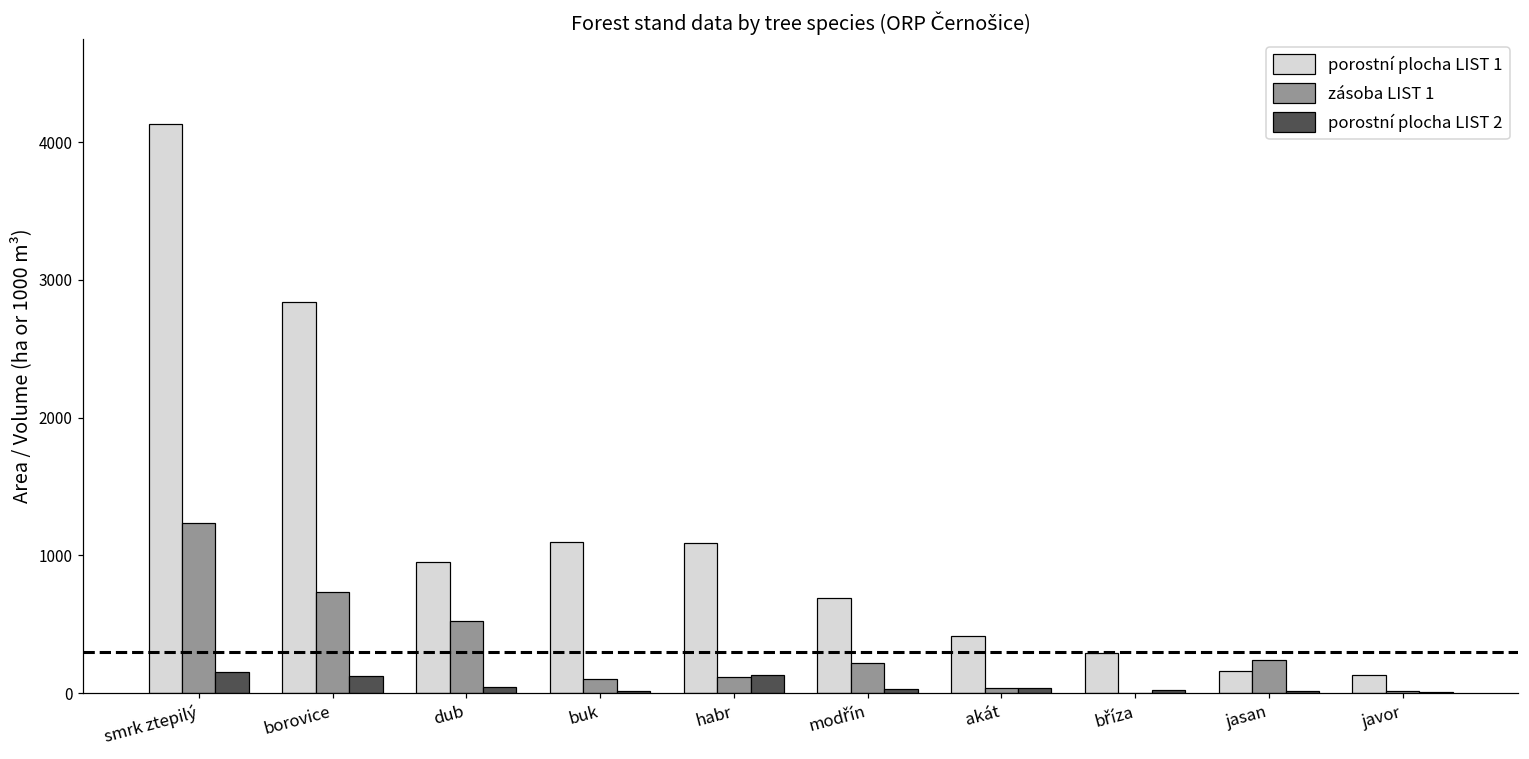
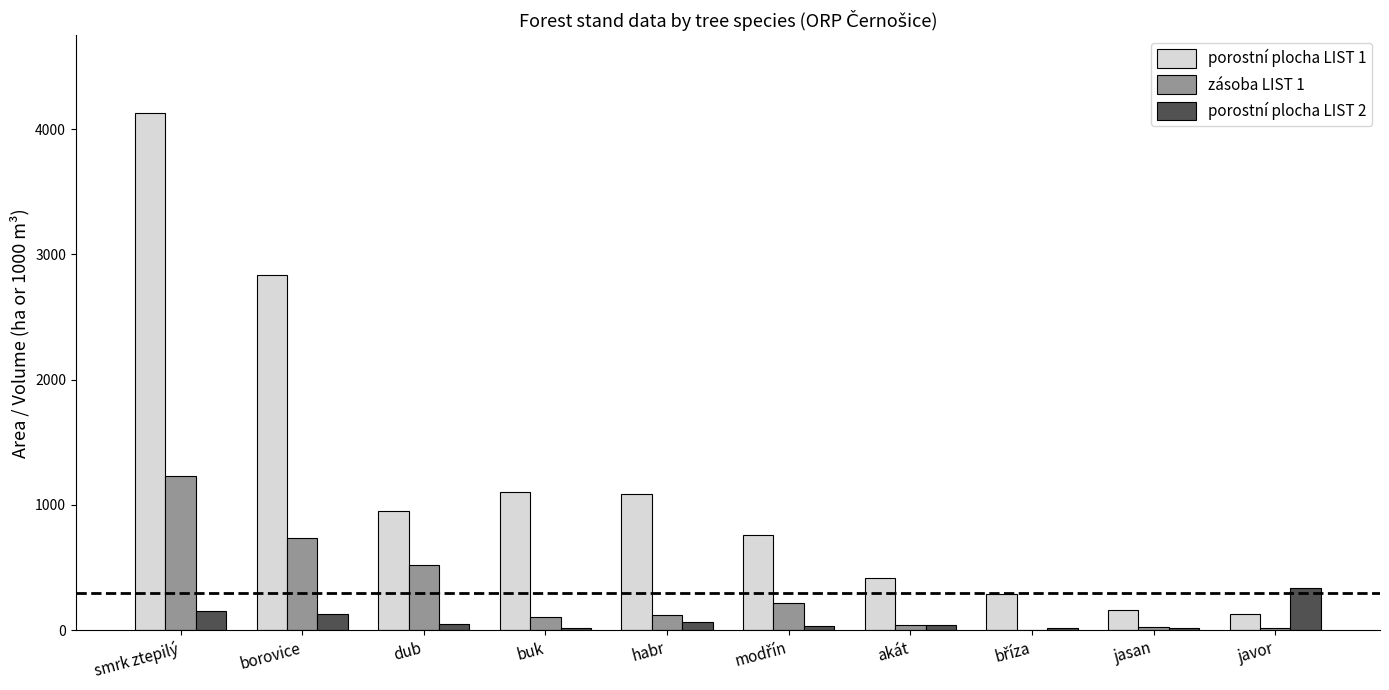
porostní plocha LIST 2, habr: 130 -> 60
porostní plocha LIST 1, modřín: 690 -> 760
zásoba LIST 1, jasan: 240 -> 30
porostní plocha LIST 2, javor: 10 -> 340
